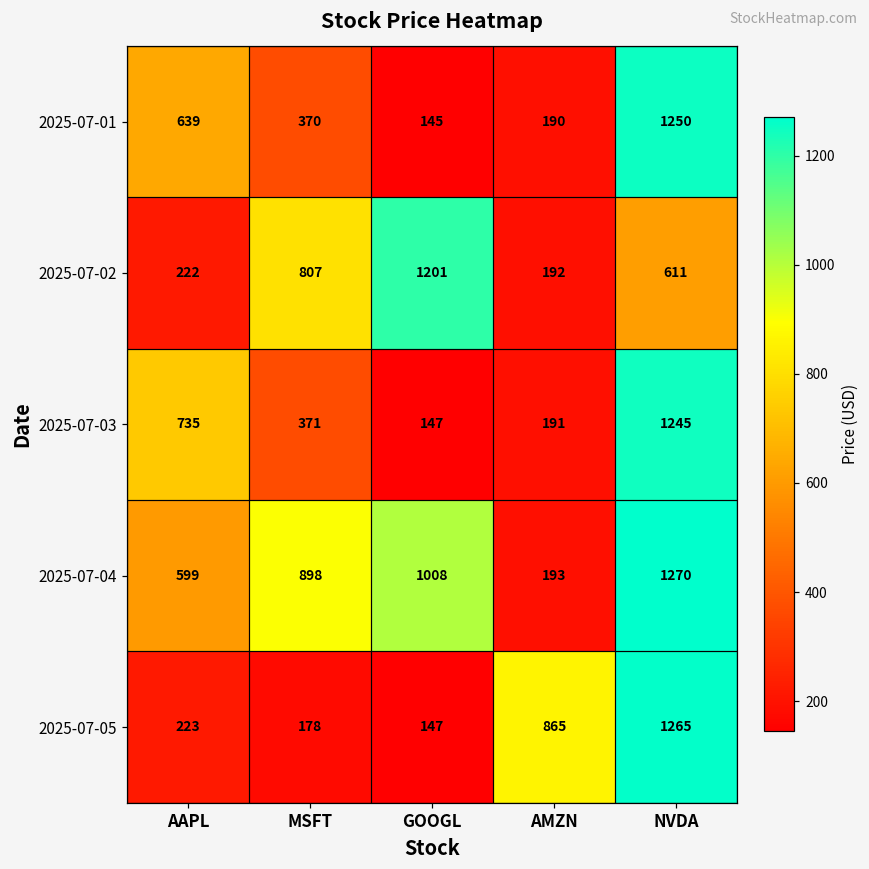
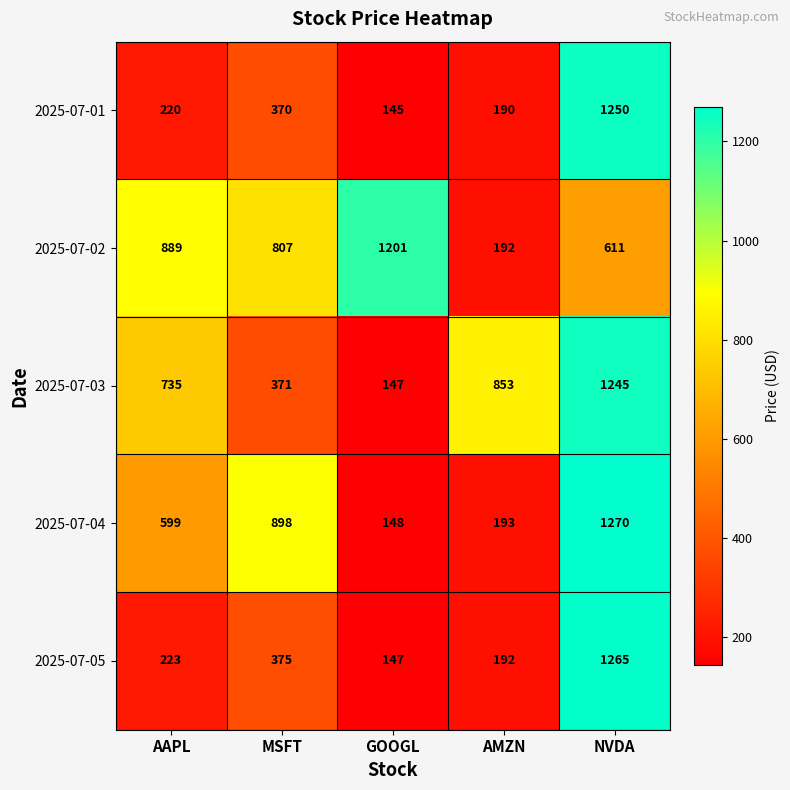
2025-07-01, AAPL: 639 -> 220
2025-07-02, AAPL: 222 -> 889
2025-07-03, AMZN: 191 -> 853
2025-07-04, GOOGL: 1008 -> 148
2025-07-05, MSFT: 178 -> 375
2025-07-05, AMZN: 865 -> 192
